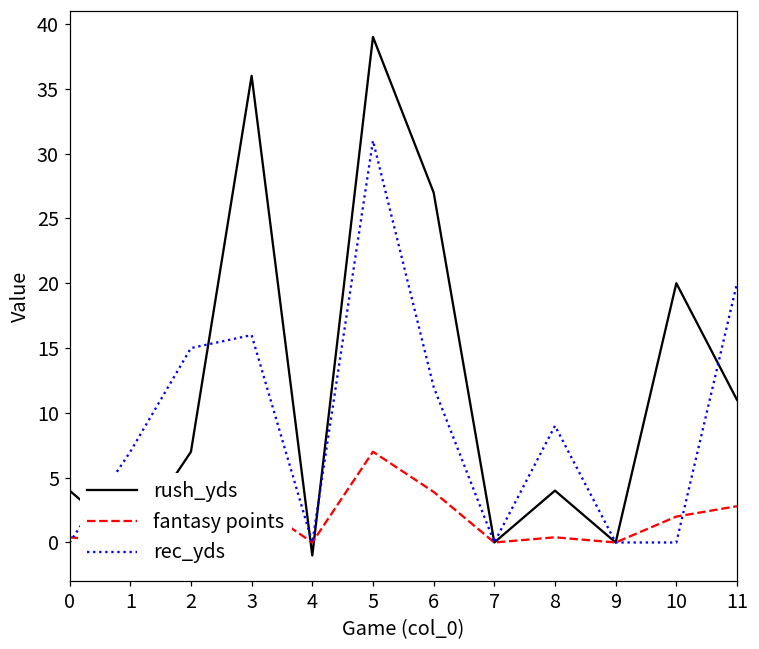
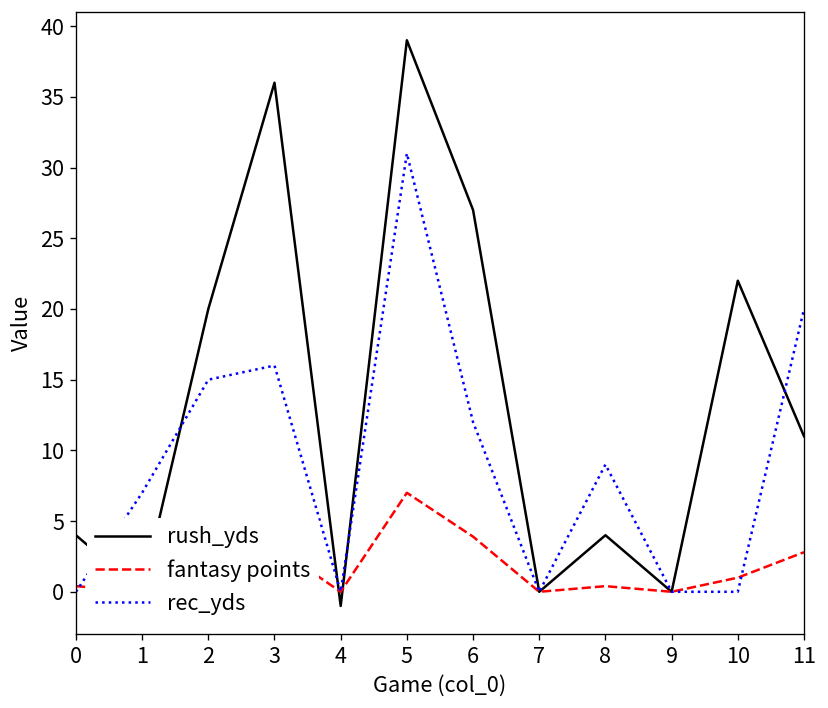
rush_yds, 2: 7 -> 20
rush_yds, 10: 20 -> 22
fantasy points, 10: 2 -> 1
